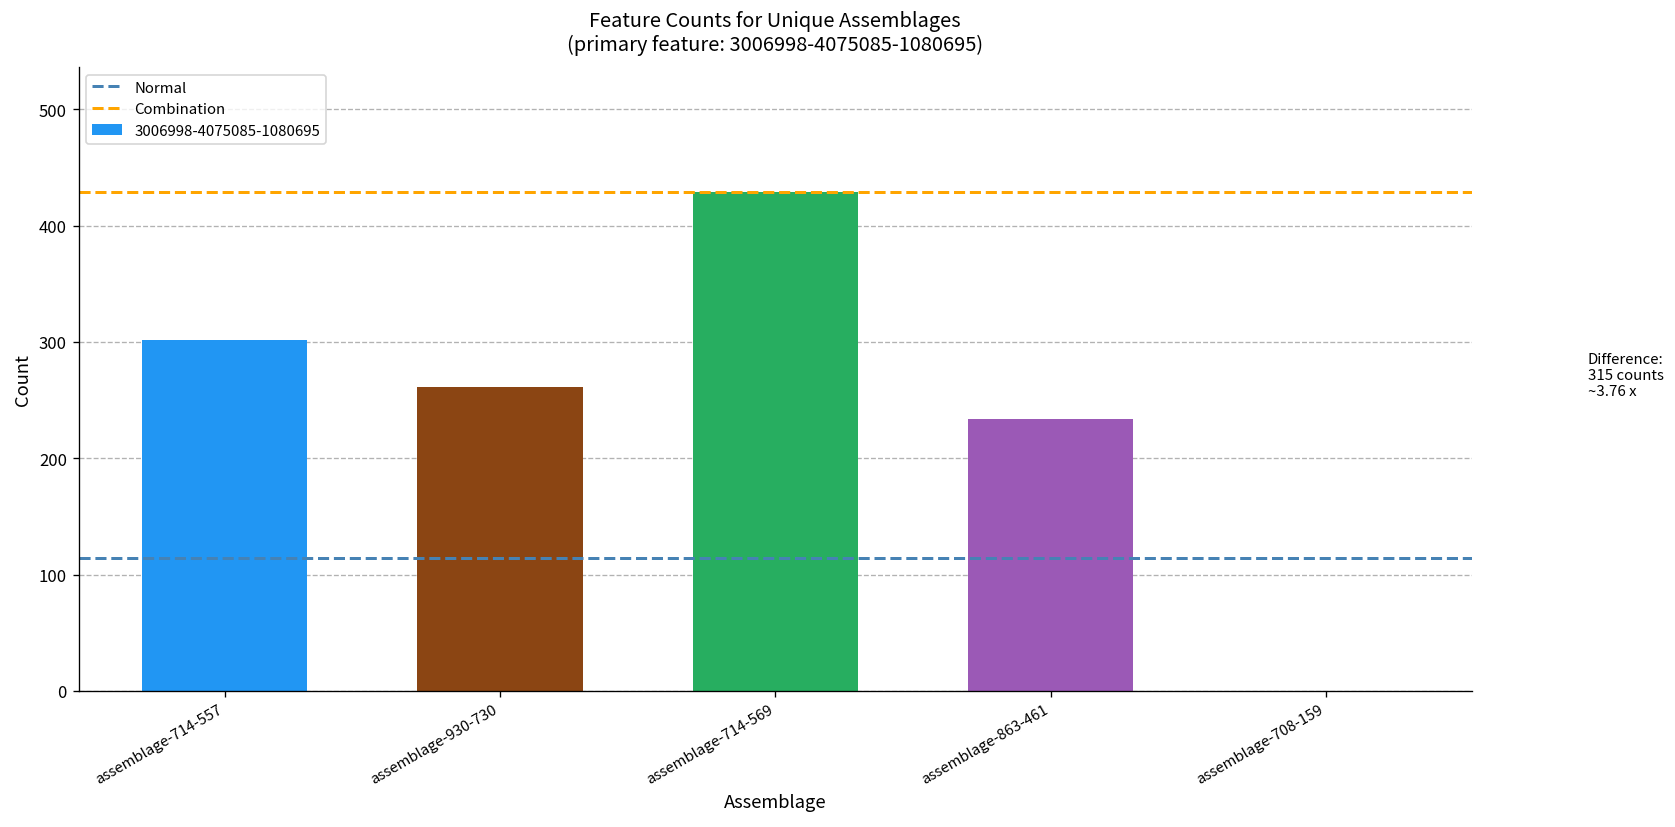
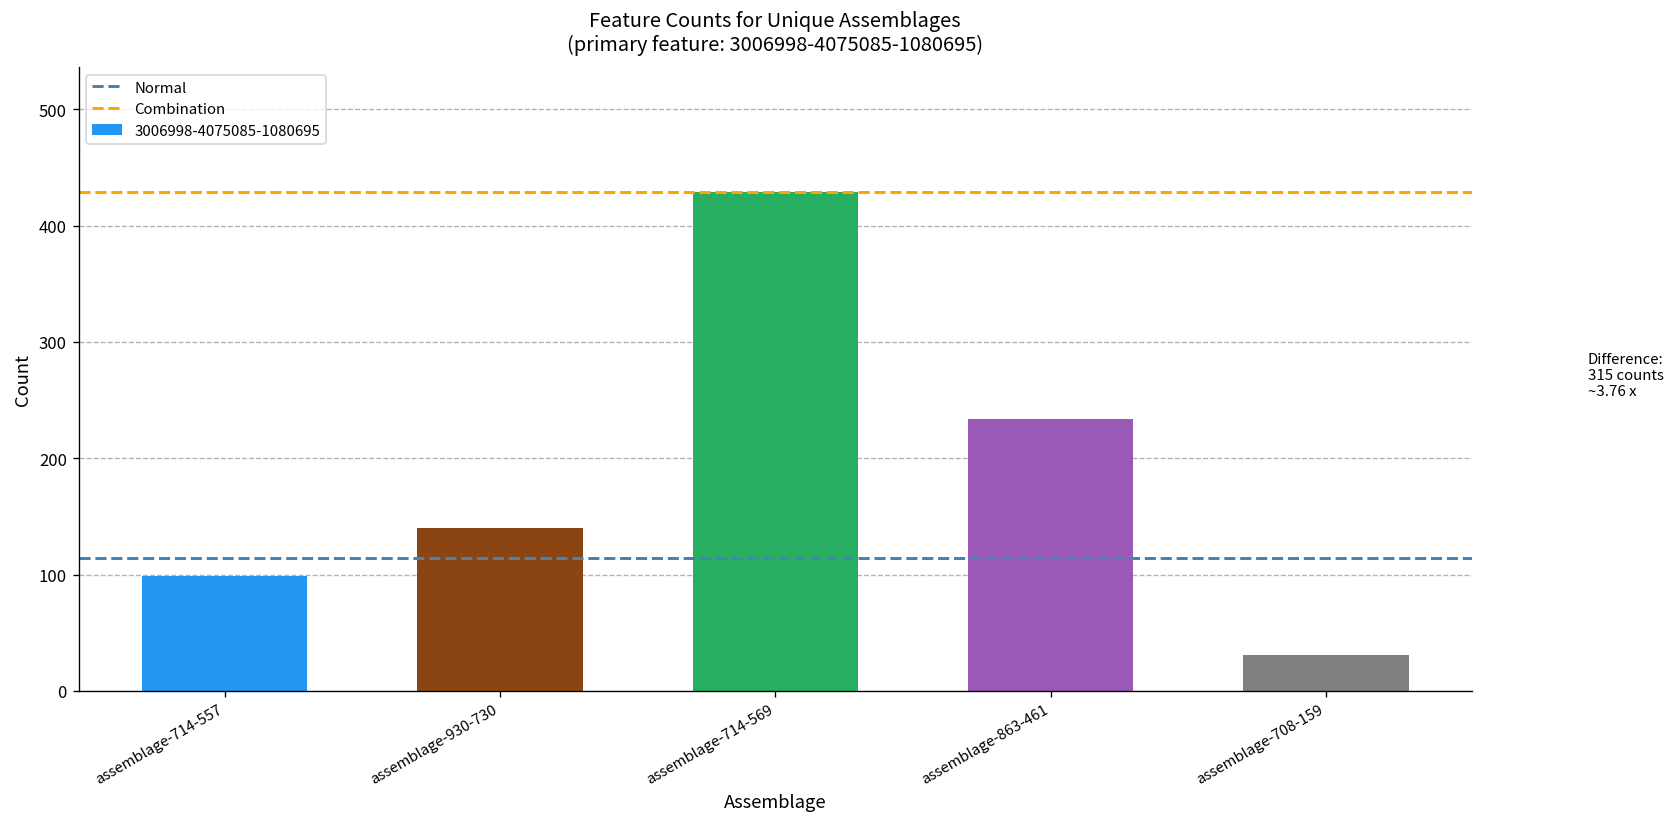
assemblage-714-557: 300 -> 100
assemblage-930-730: 260 -> 140
assemblage-708-159: 0 -> 30
